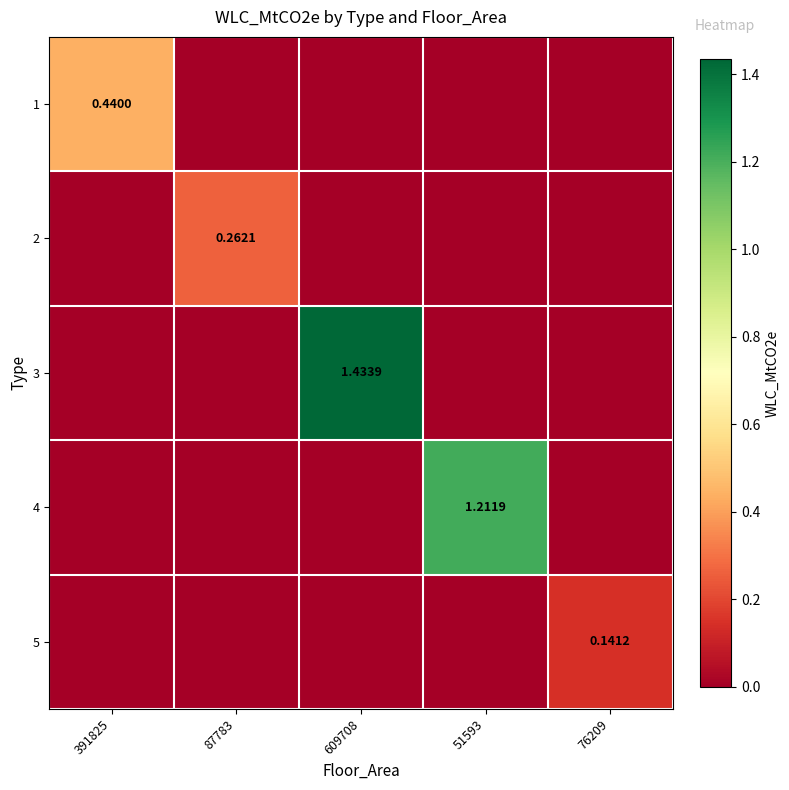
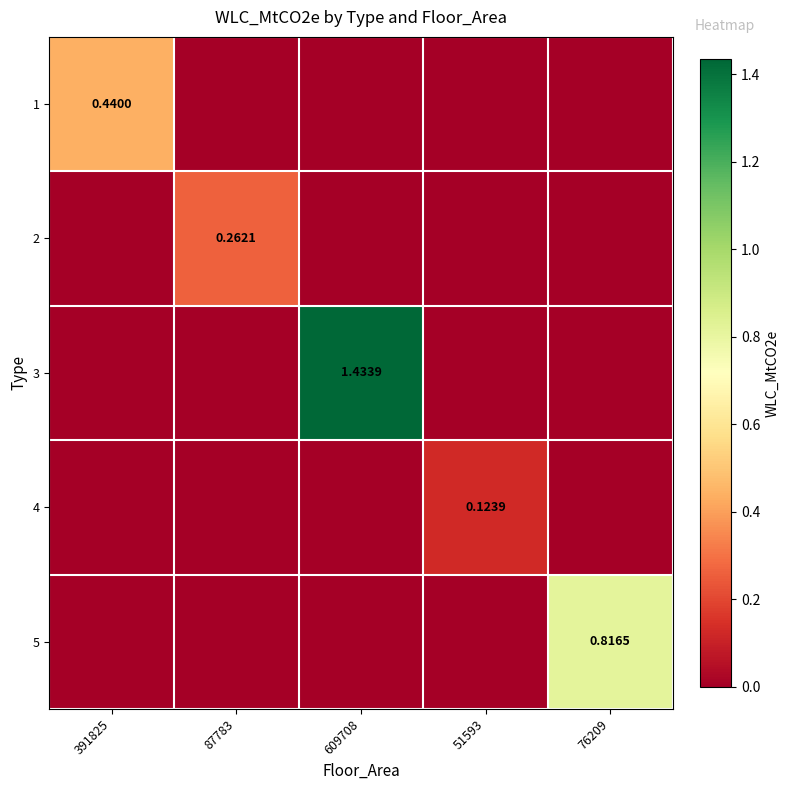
4, 51593: 1.2119 -> 0.1239
5, 76209: 0.1412 -> 0.8165
